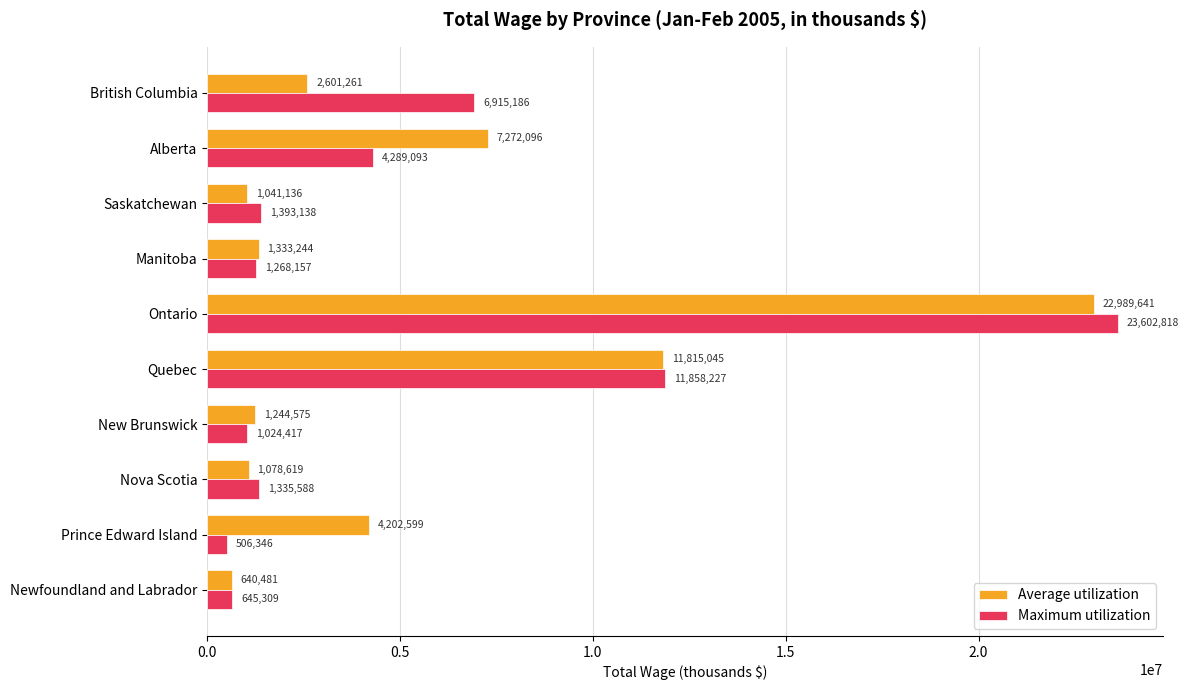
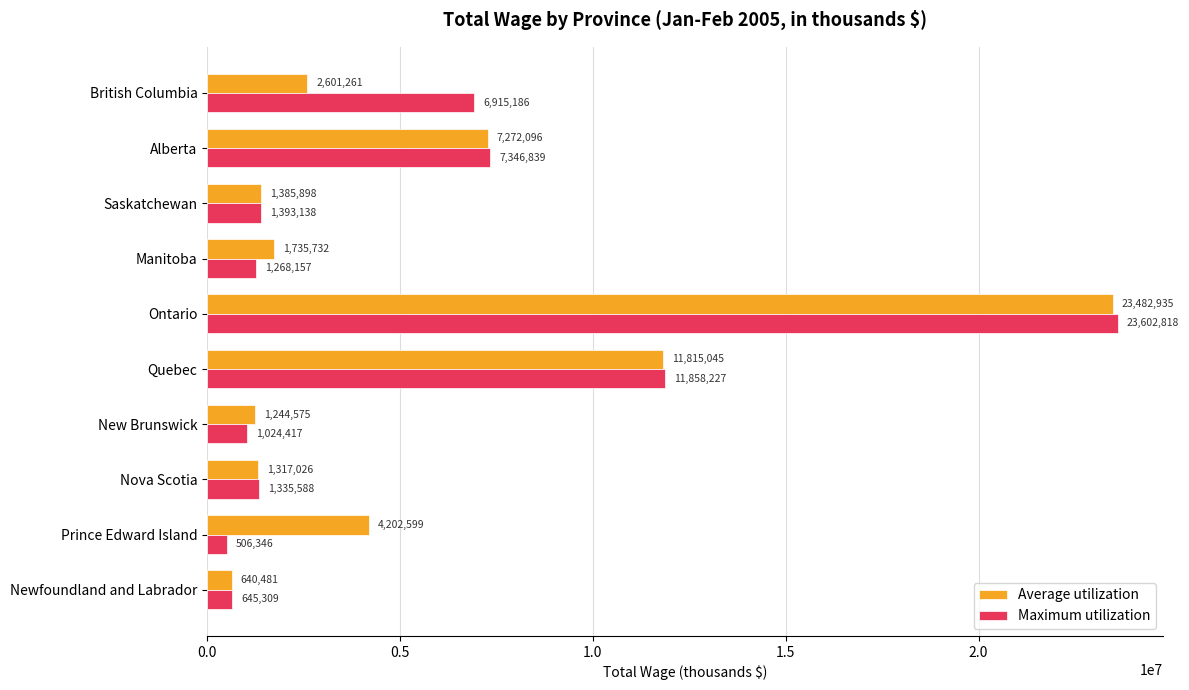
Maximum utilization, Alberta: 4,289,093 -> 7,346,839
Average utilization, Saskatchewan: 1,041,136 -> 1,385,898
Average utilization, Manitoba: 1,333,244 -> 1,735,732
Average utilization, Ontario: 22,989,641 -> 23,482,935
Average utilization, Nova Scotia: 1,078,619 -> 1,317,026
